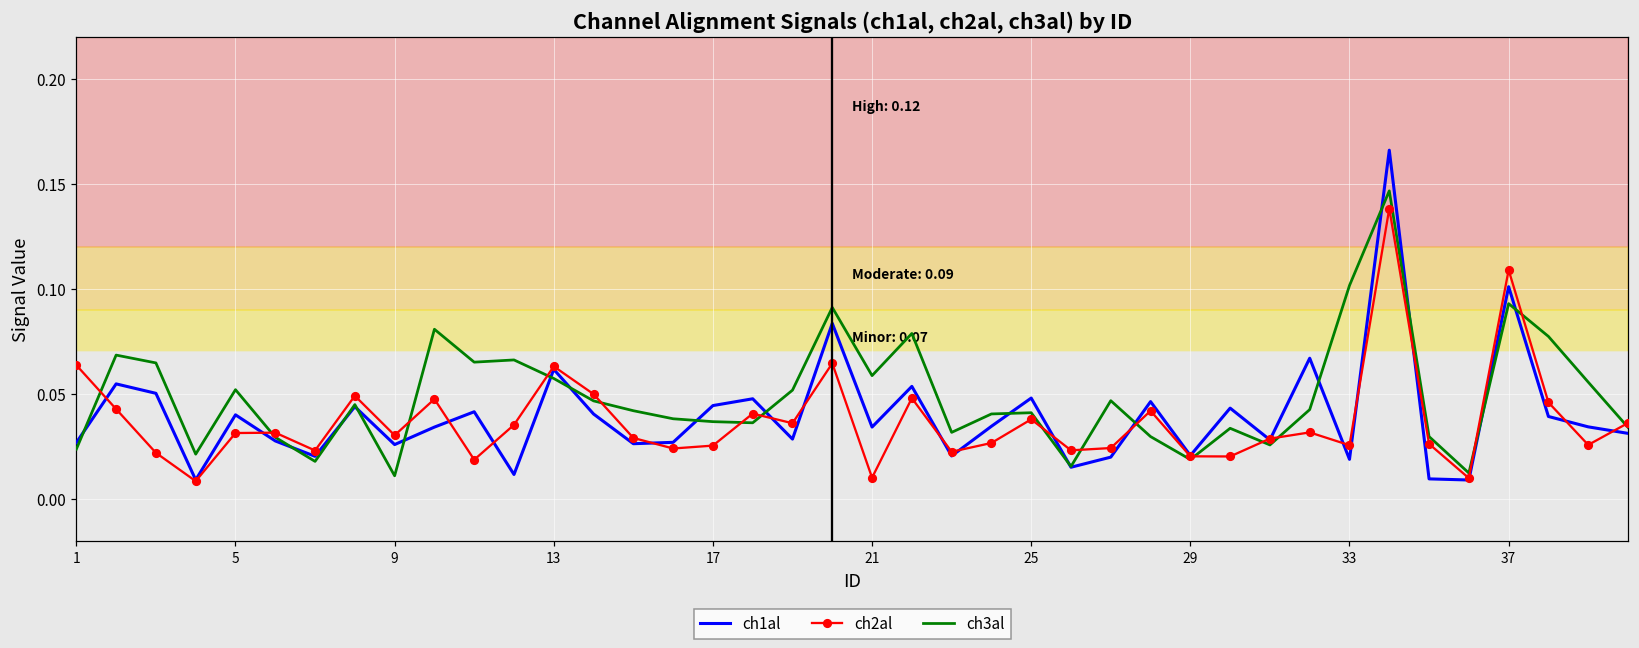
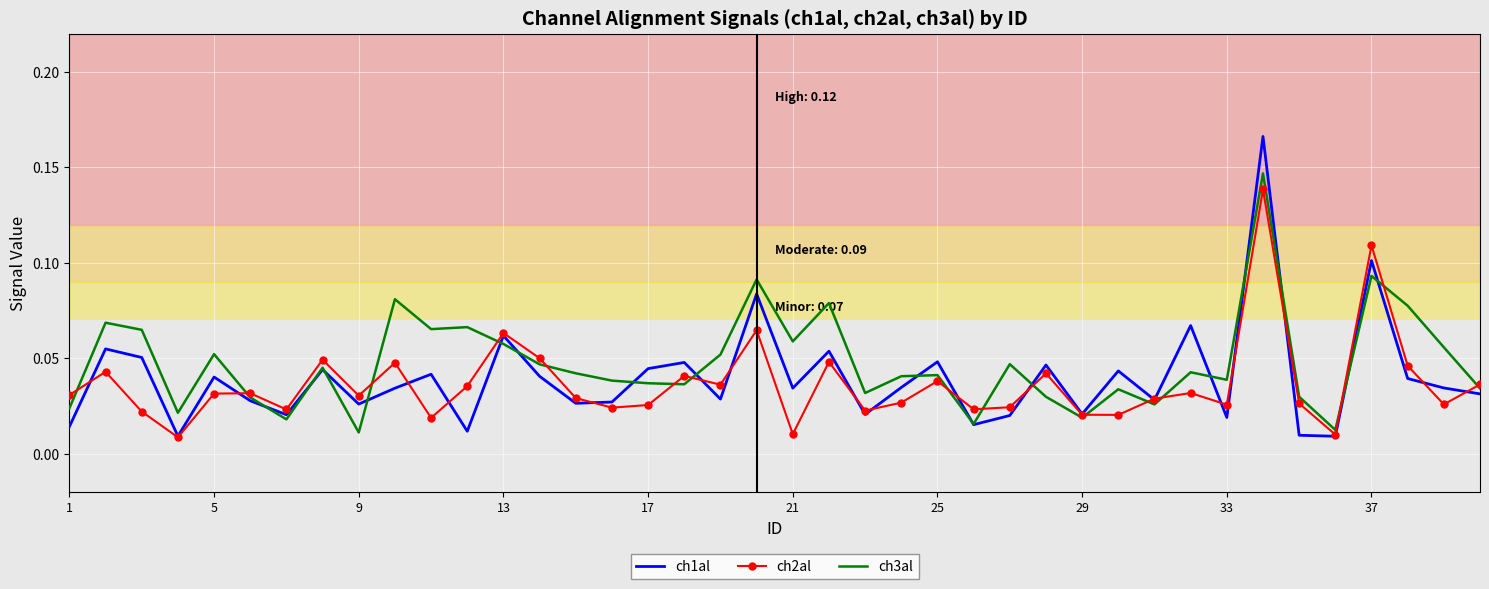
ch1al, 1: 0.027 -> 0.014
ch2al, 1: 0.064 -> 0.031
ch3al, 33: 0.102 -> 0.039
